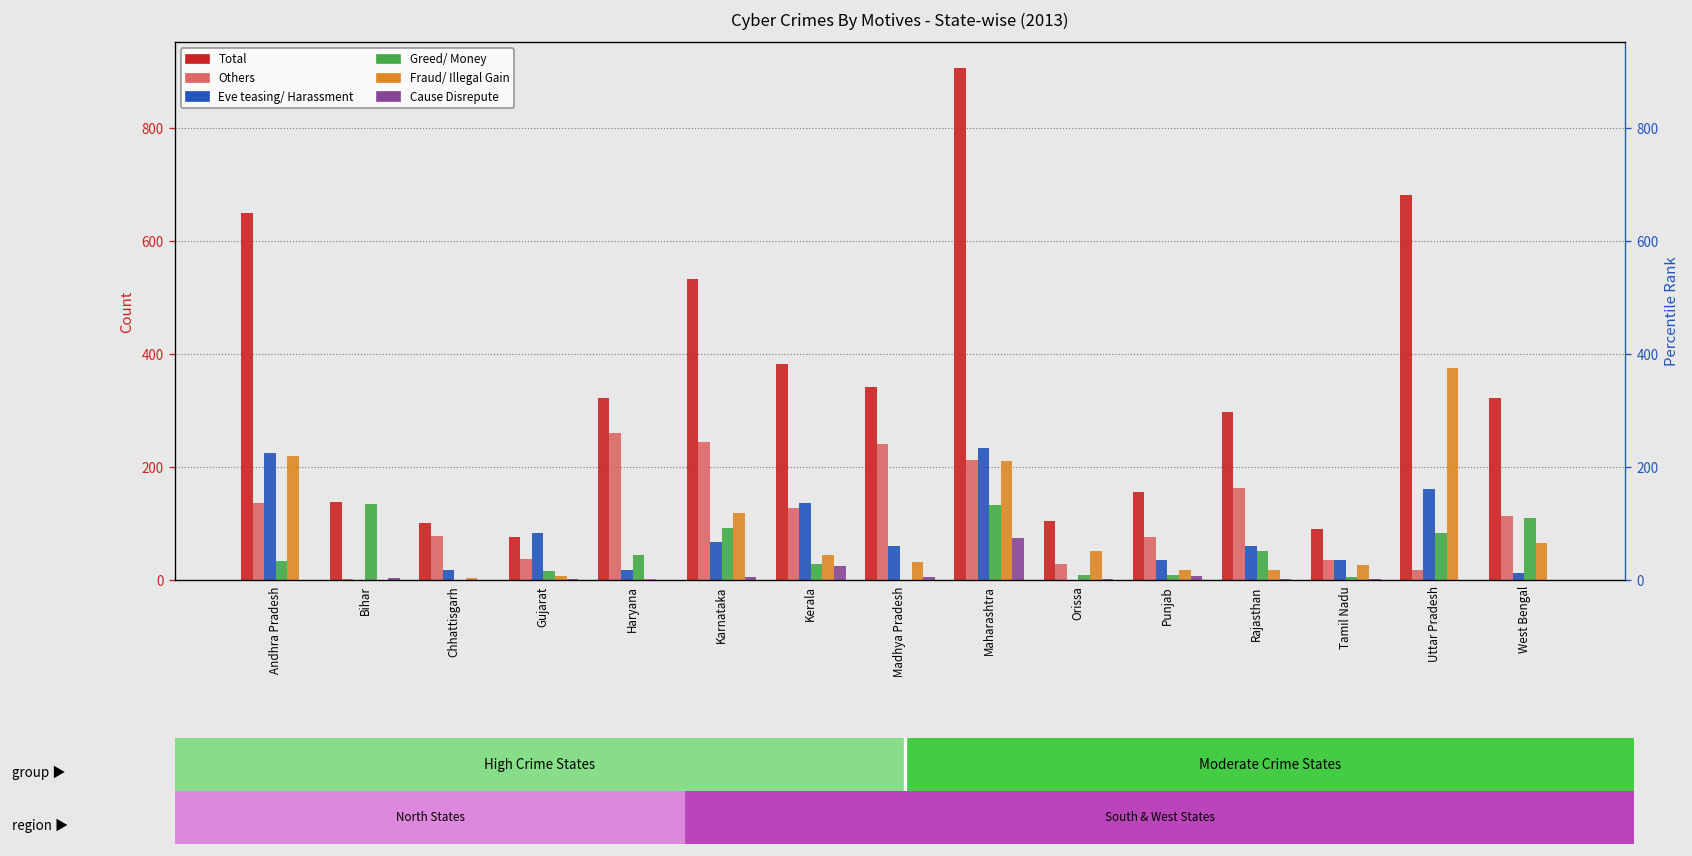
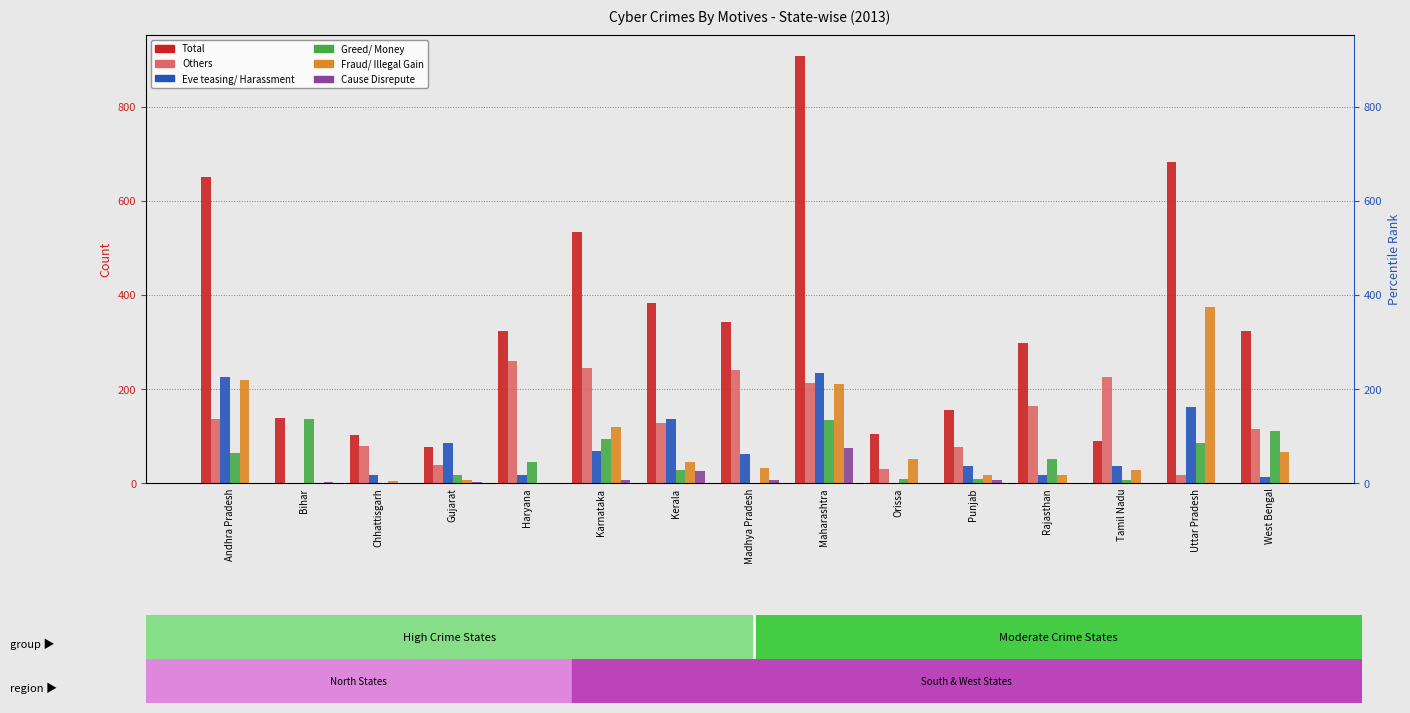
Greed/ Money, Andhra Pradesh: 30 -> 60
Eve teasing/ Harassment, Rajasthan: 60 -> 20
Others, Tamil Nadu: 40 -> 230
